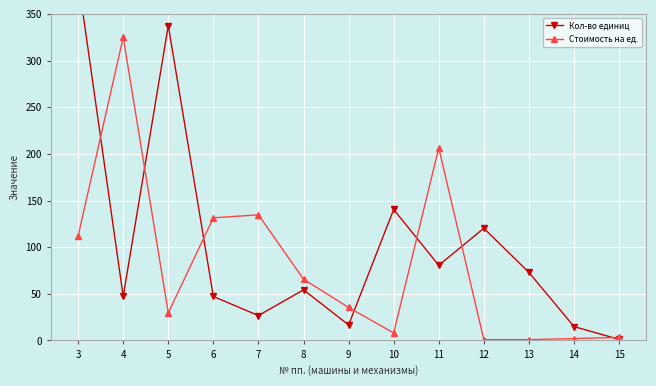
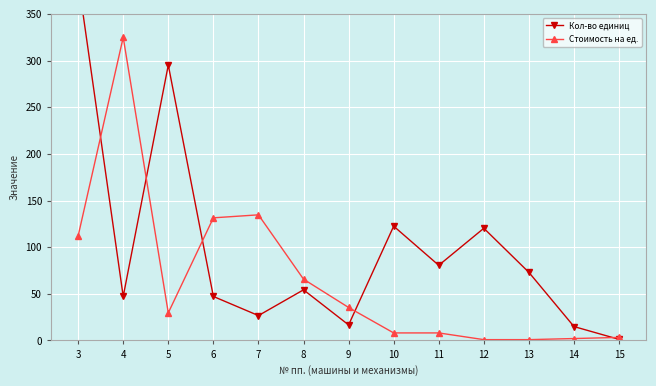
Кол-во единиц, 5: 340 -> 300
Кол-во единиц, 10: 140 -> 120
Стоимость на ед., 11: 210 -> 10
